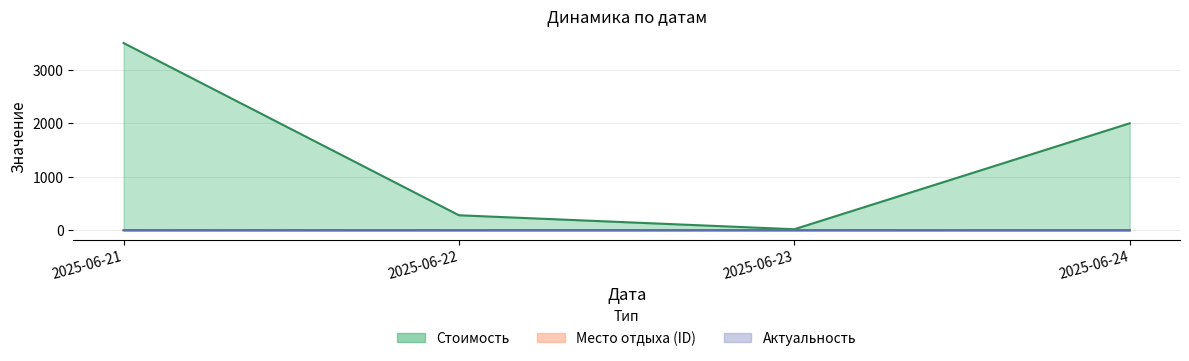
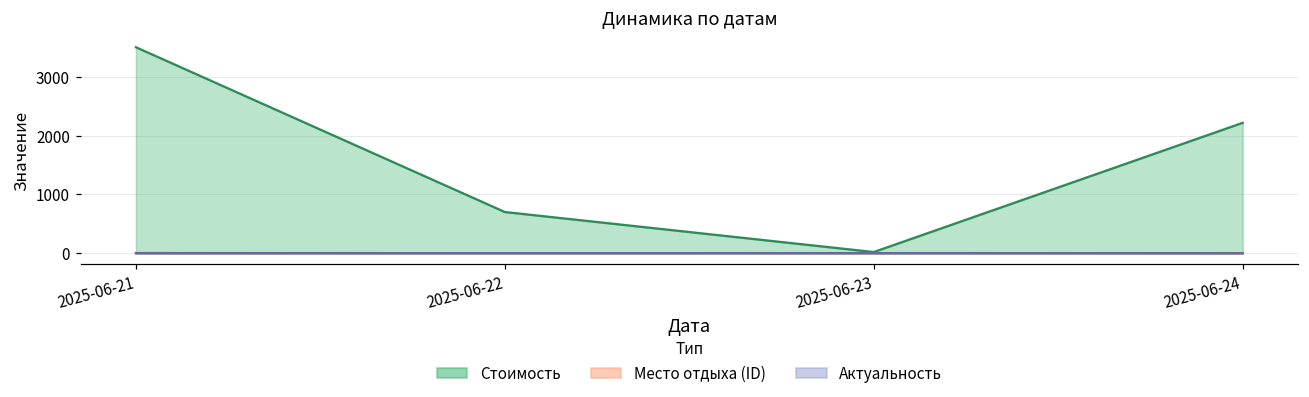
Стоимость, 2025-06-22: 300 -> 700
Стоимость, 2025-06-24: 2000 -> 2200
